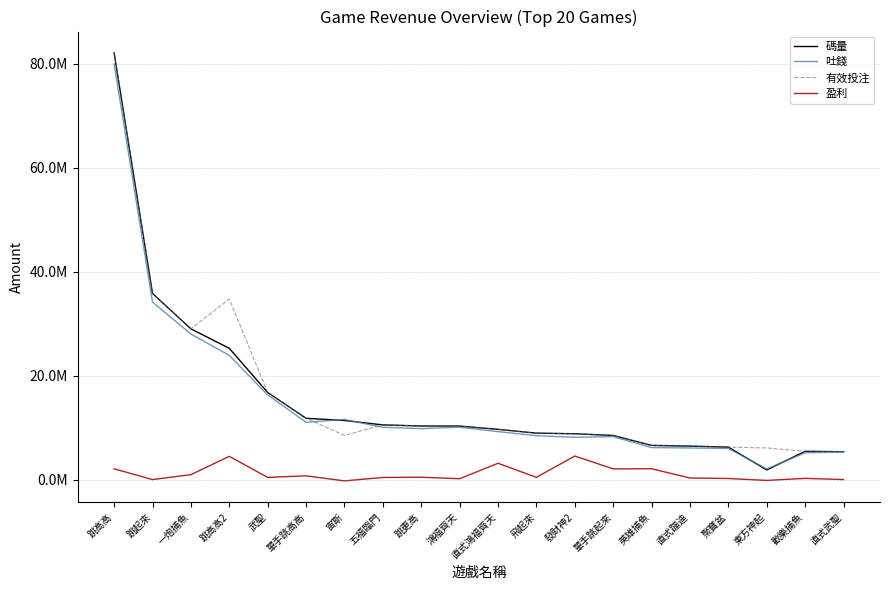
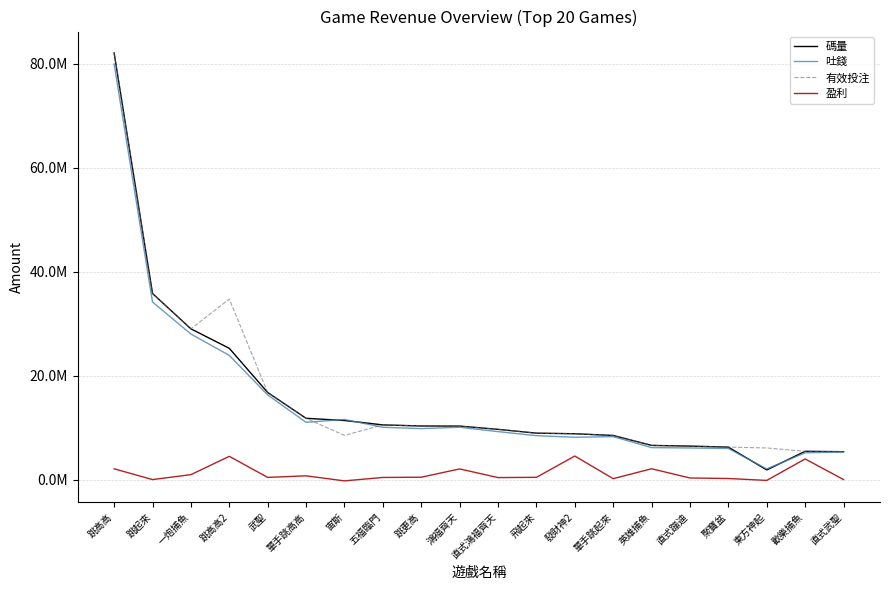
盈利, 鴻福齊天: 0 -> 2000000
盈利, 直式鴻福齊天: 3000000 -> 0
盈利, 單手跳起來: 2000000 -> 0
盈利, 歡樂捕魚: 0 -> 4000000
